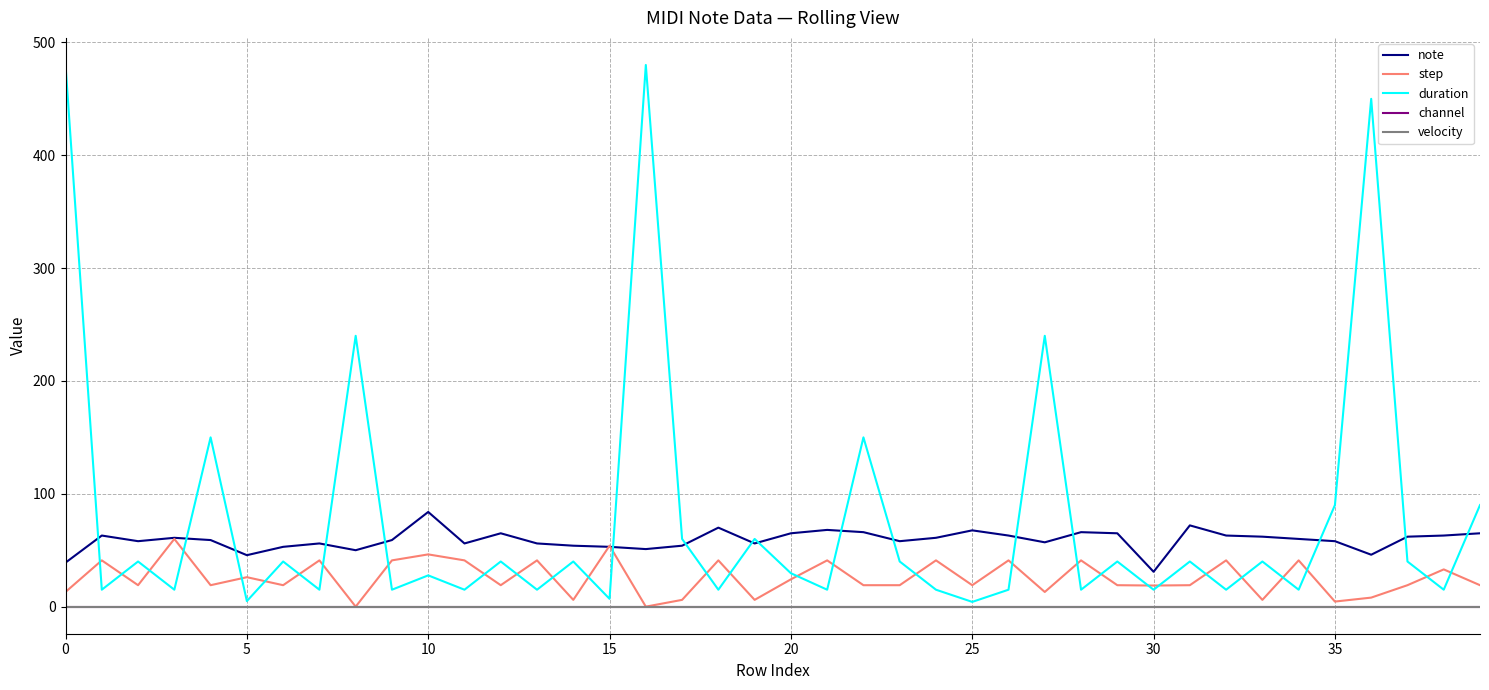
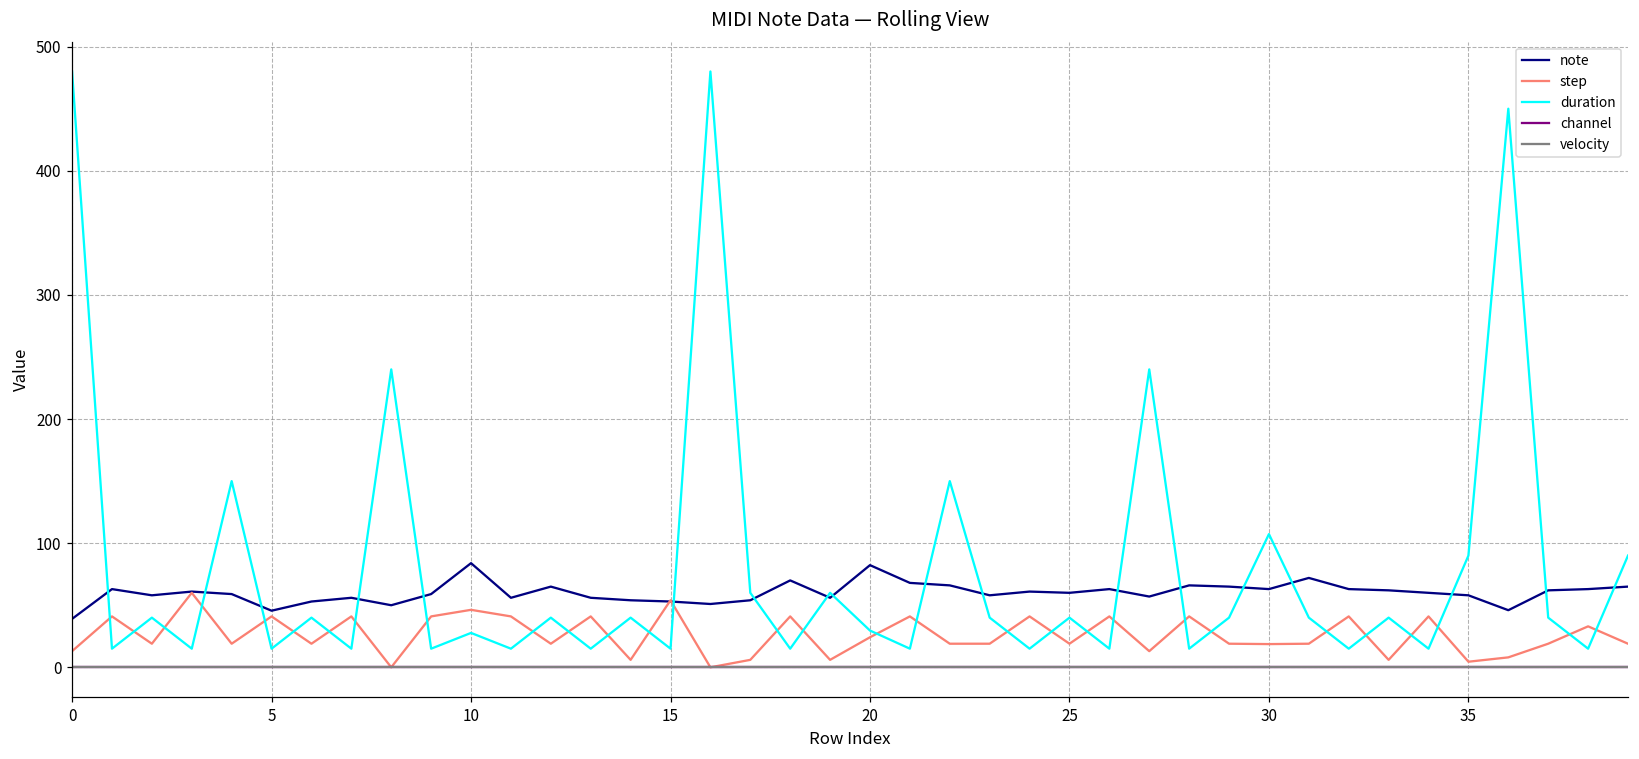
step, 5: 26 -> 41
duration, 5: 5 -> 15
duration, 15: 7 -> 15
note, 20: 65 -> 82
note, 25: 68 -> 60
duration, 25: 4 -> 40
note, 30: 31 -> 63
duration, 30: 15 -> 107
